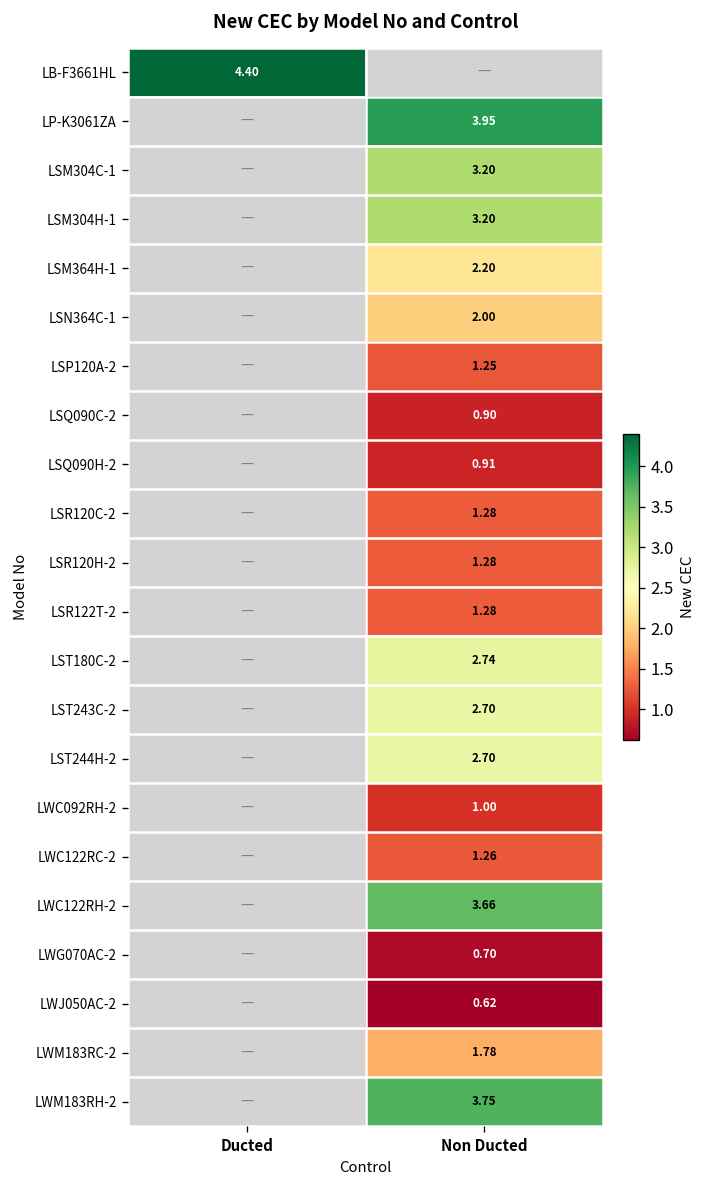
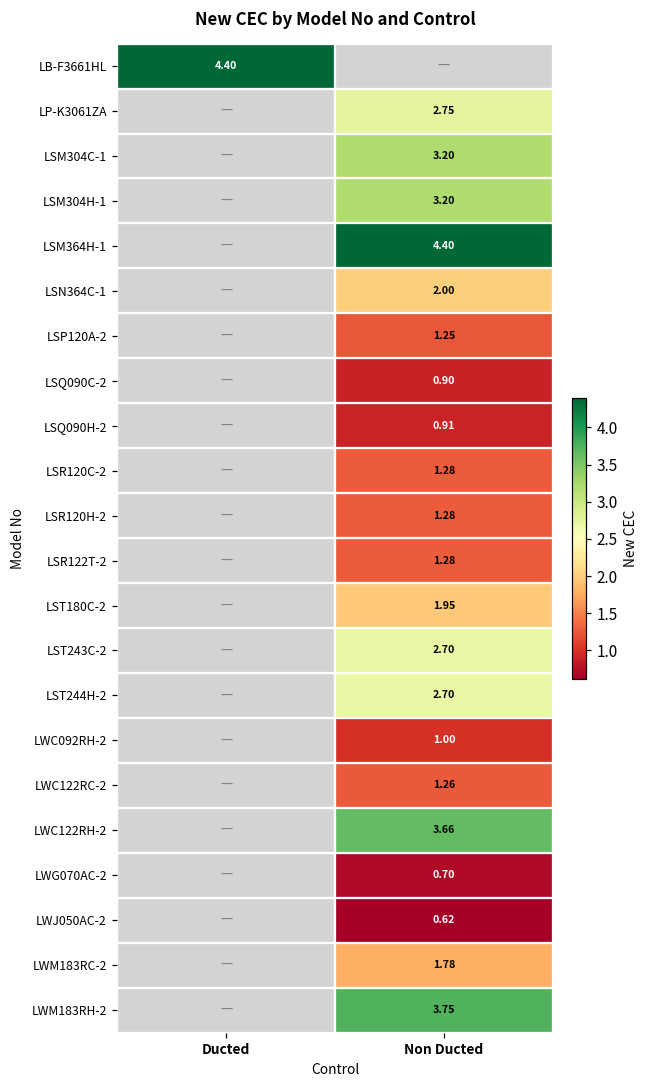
LP-K3061ZA, Non Ducted: 3.95 -> 2.75
LSM364H-1, Non Ducted: 2.20 -> 4.40
LST180C-2, Non Ducted: 2.74 -> 1.95
